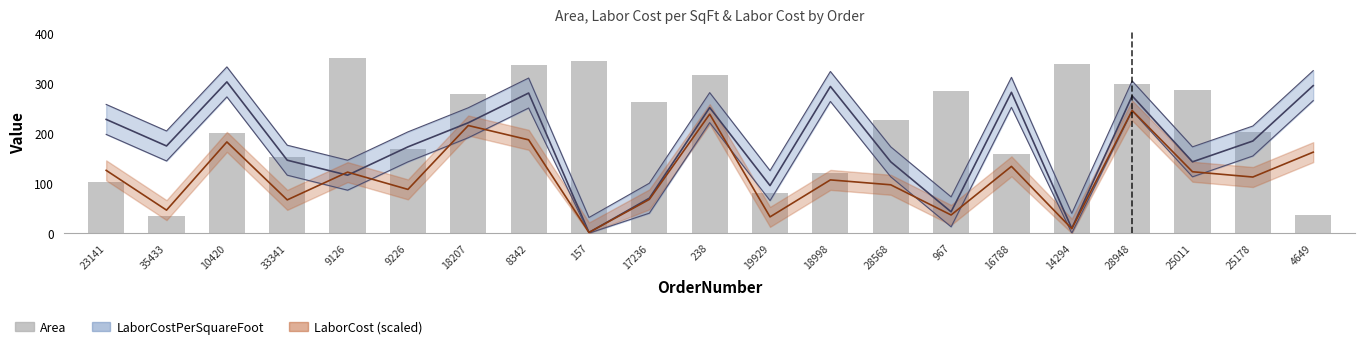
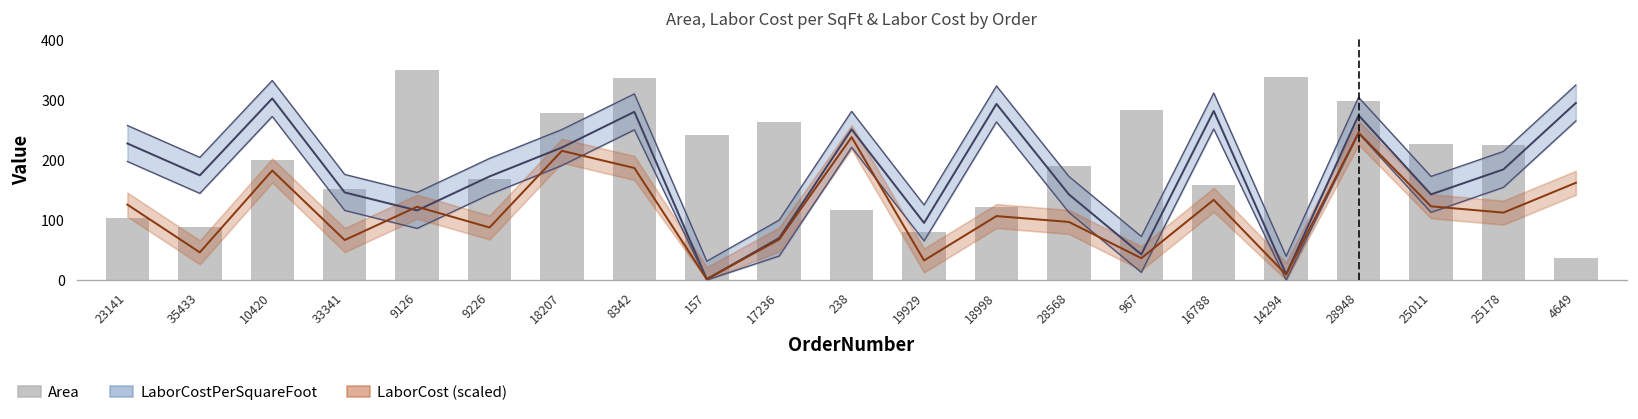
Area, 35433: 40 -> 90
Area, 157: 340 -> 240
Area, 238: 320 -> 120
Area, 28568: 230 -> 190
Area, 25011: 290 -> 230
Area, 25178: 200 -> 230
